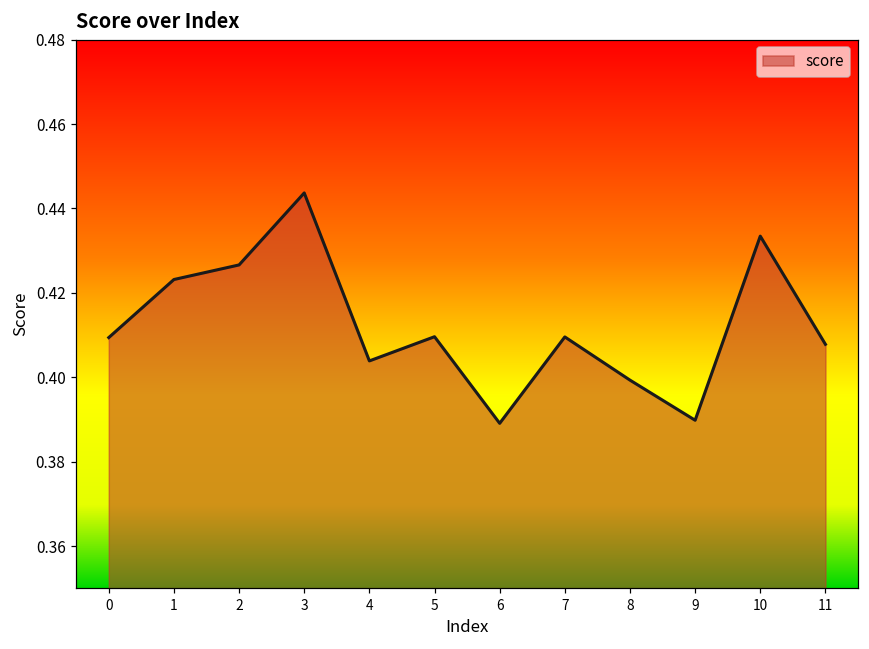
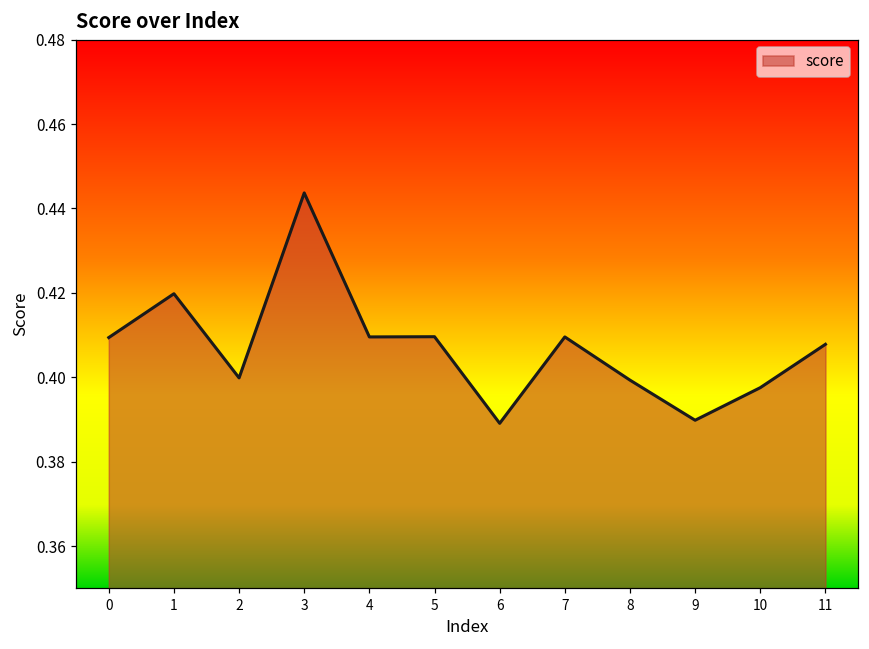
1: 0.423 -> 0.420
2: 0.427 -> 0.400
4: 0.404 -> 0.410
10: 0.433 -> 0.398
